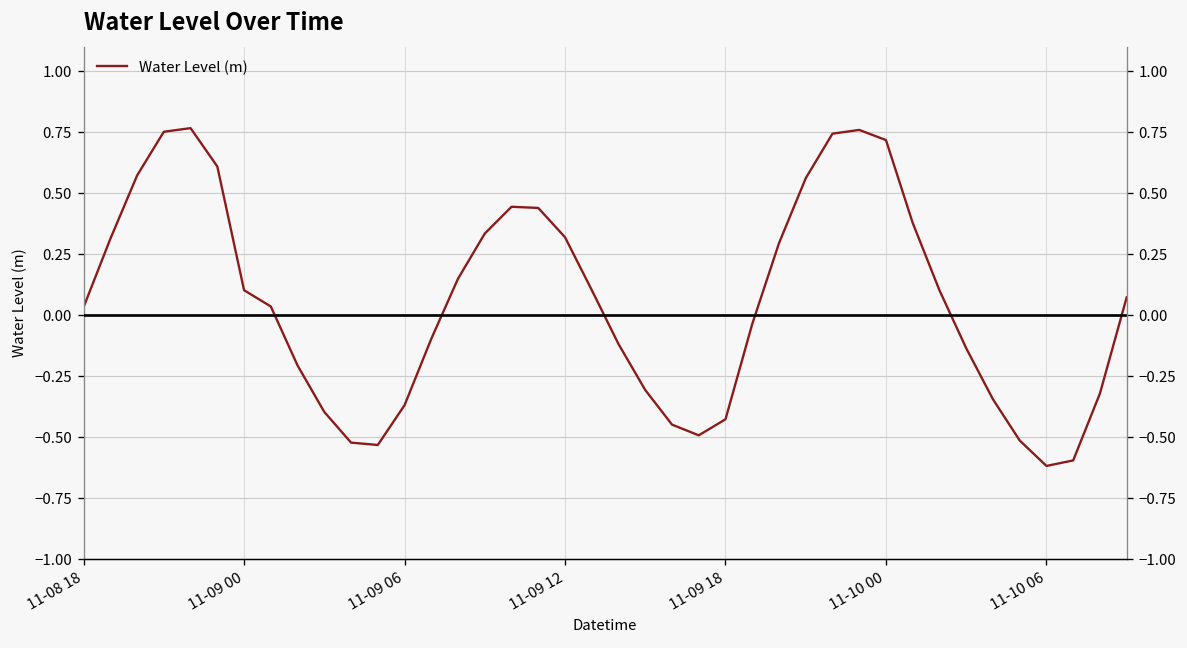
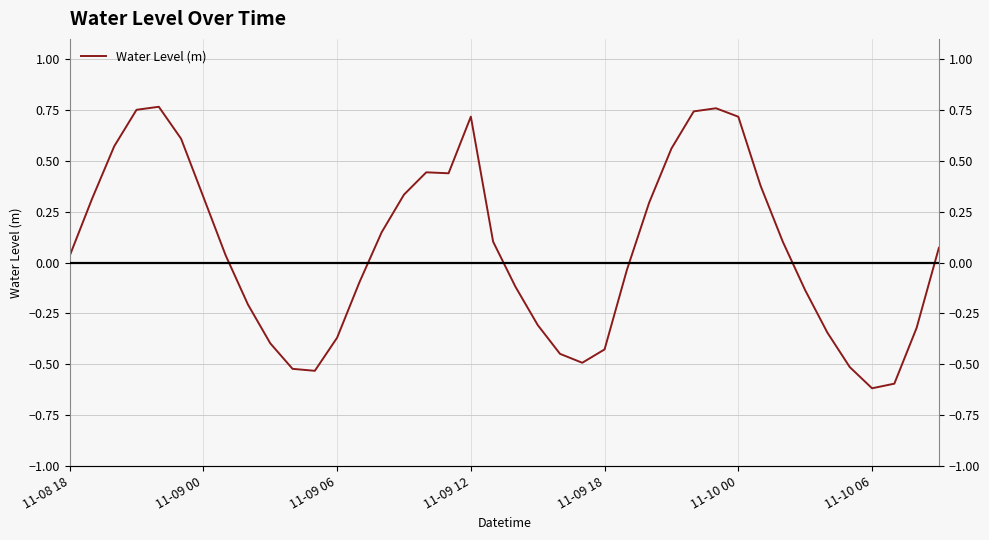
11-09 00: 0.10 -> 0.32
11-09 12: 0.32 -> 0.72
